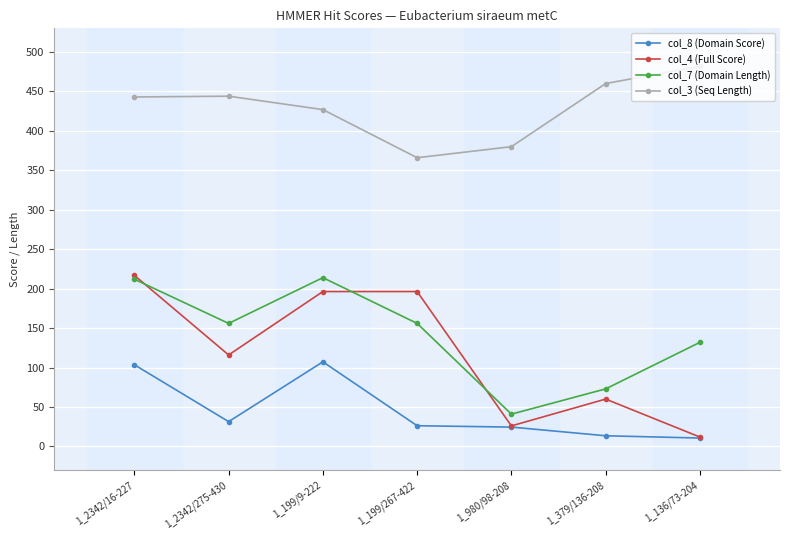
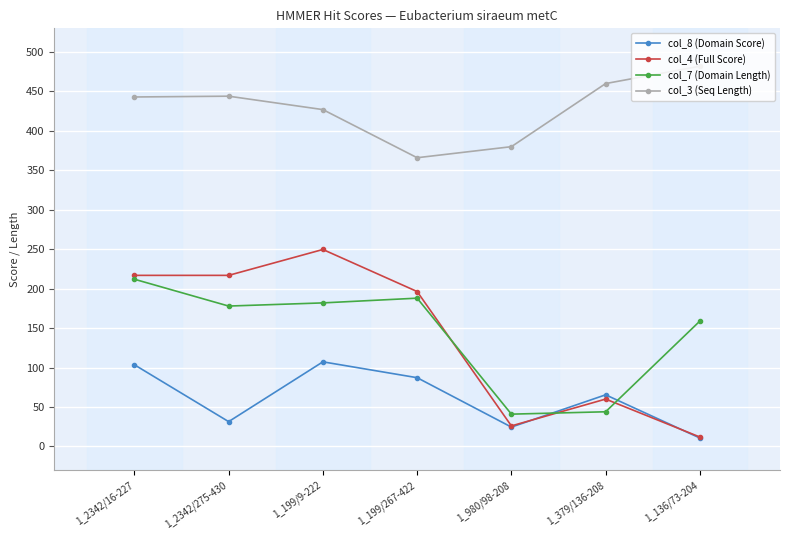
col_4 (Full Score), 1_2342/275-430: 120 -> 220
col_7 (Domain Length), 1_2342/275-430: 160 -> 180
col_4 (Full Score), 1_199/9-222: 200 -> 250
col_7 (Domain Length), 1_199/9-222: 210 -> 180
col_8 (Domain Score), 1_199/267-422: 30 -> 90
col_7 (Domain Length), 1_199/267-422: 160 -> 190
col_8 (Domain Score), 1_379/136-208: 10 -> 70
col_7 (Domain Length), 1_379/136-208: 70 -> 40
col_7 (Domain Length), 1_136/73-204: 130 -> 160
